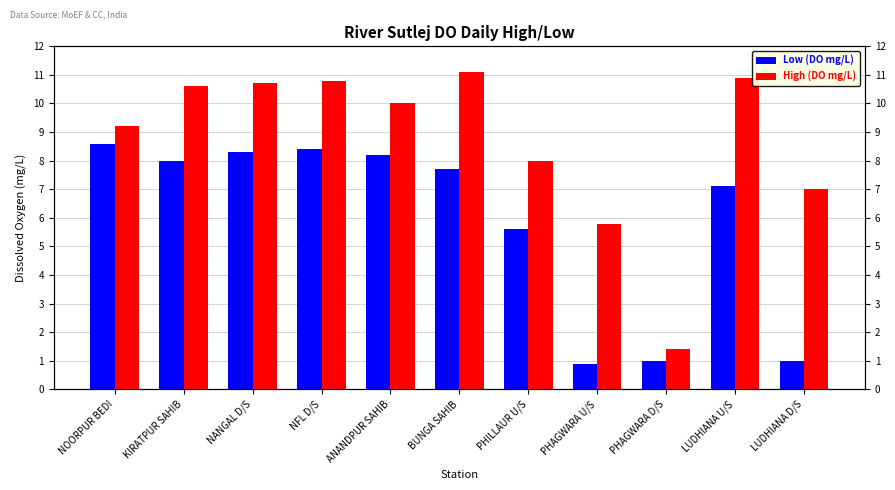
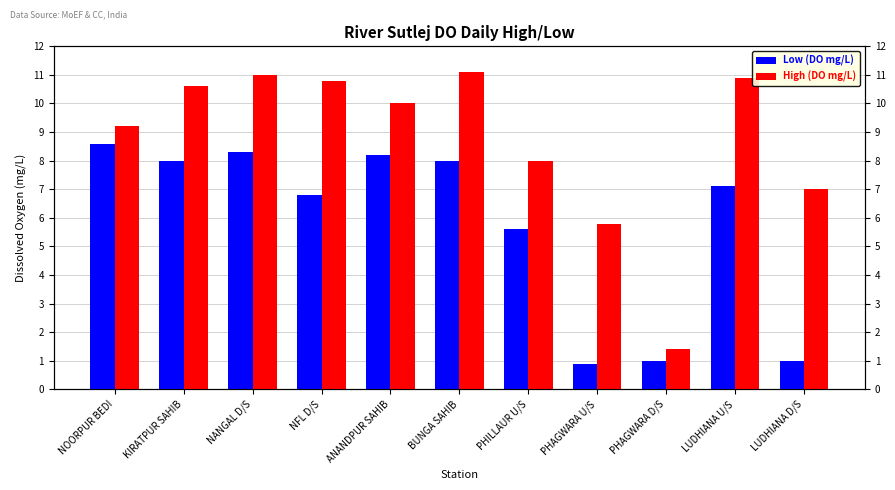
High (DO mg/L), NANGAL D/S: 10.7 -> 11.0
Low (DO mg/L), NFL D/S: 8.4 -> 6.8
Low (DO mg/L), BUNGA SAHIB: 7.7 -> 8.0
